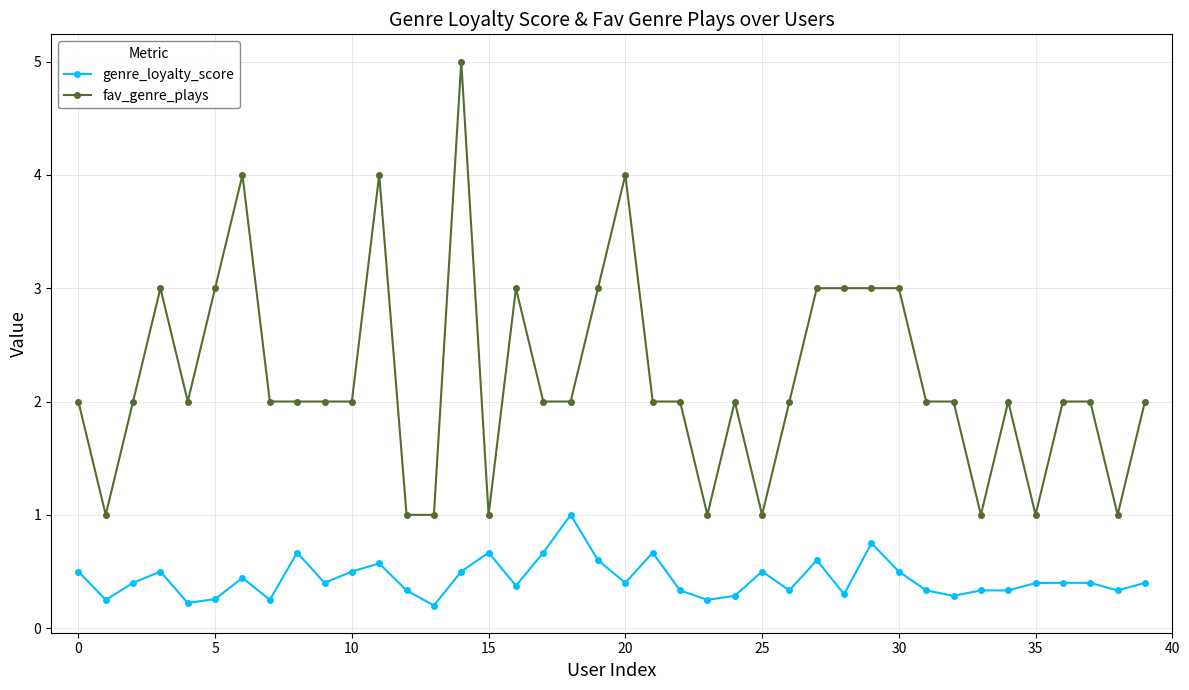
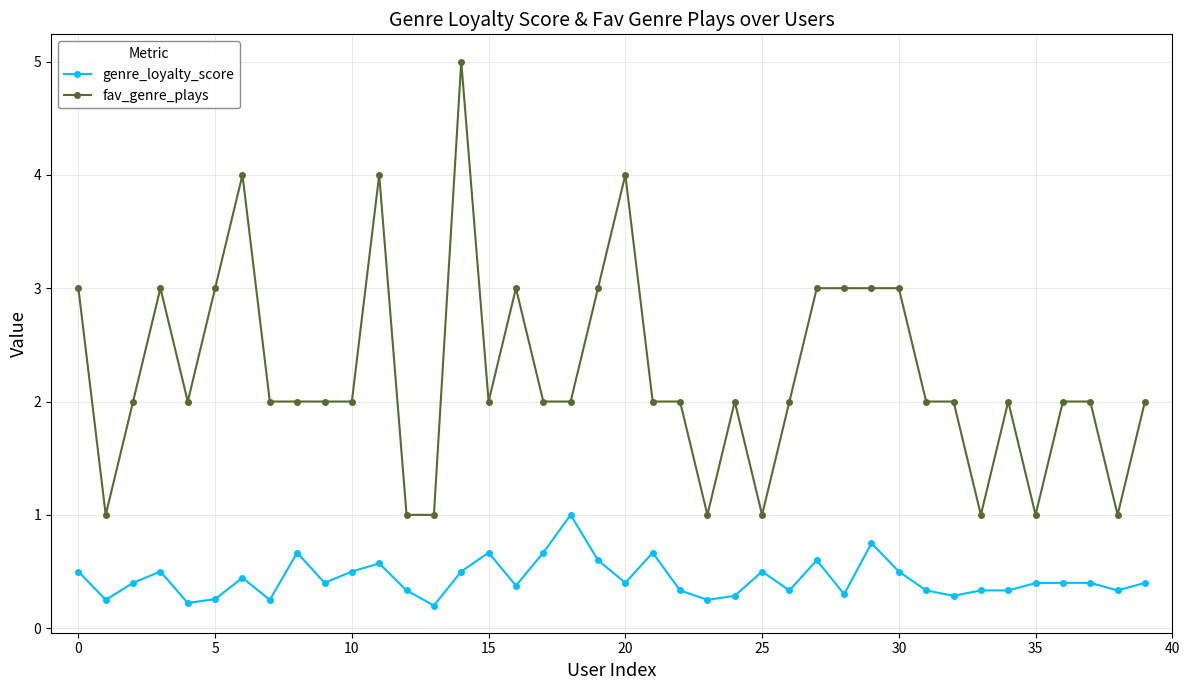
fav_genre_plays, 0: 2 -> 3
fav_genre_plays, 15: 1 -> 2
